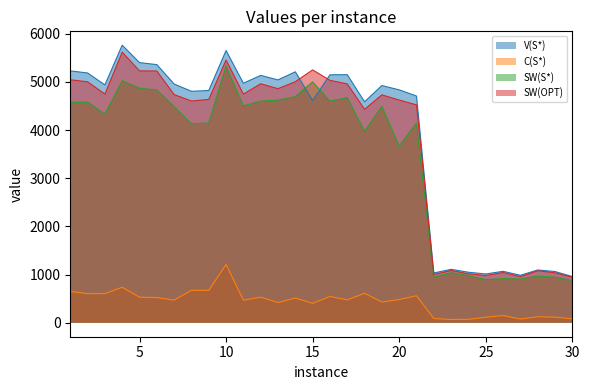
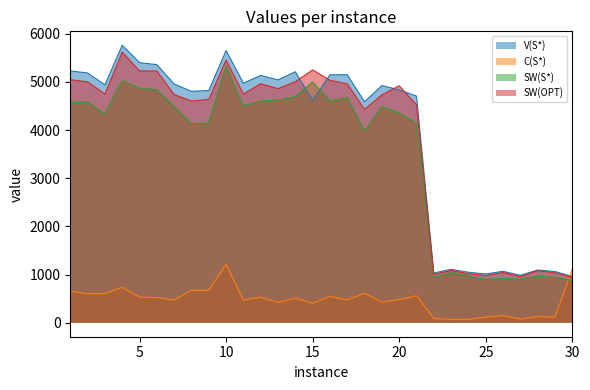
SW(S*), 20: 3700 -> 4400
SW(OPT), 20: 4600 -> 4900
C(S*), 30: 100 -> 1100
